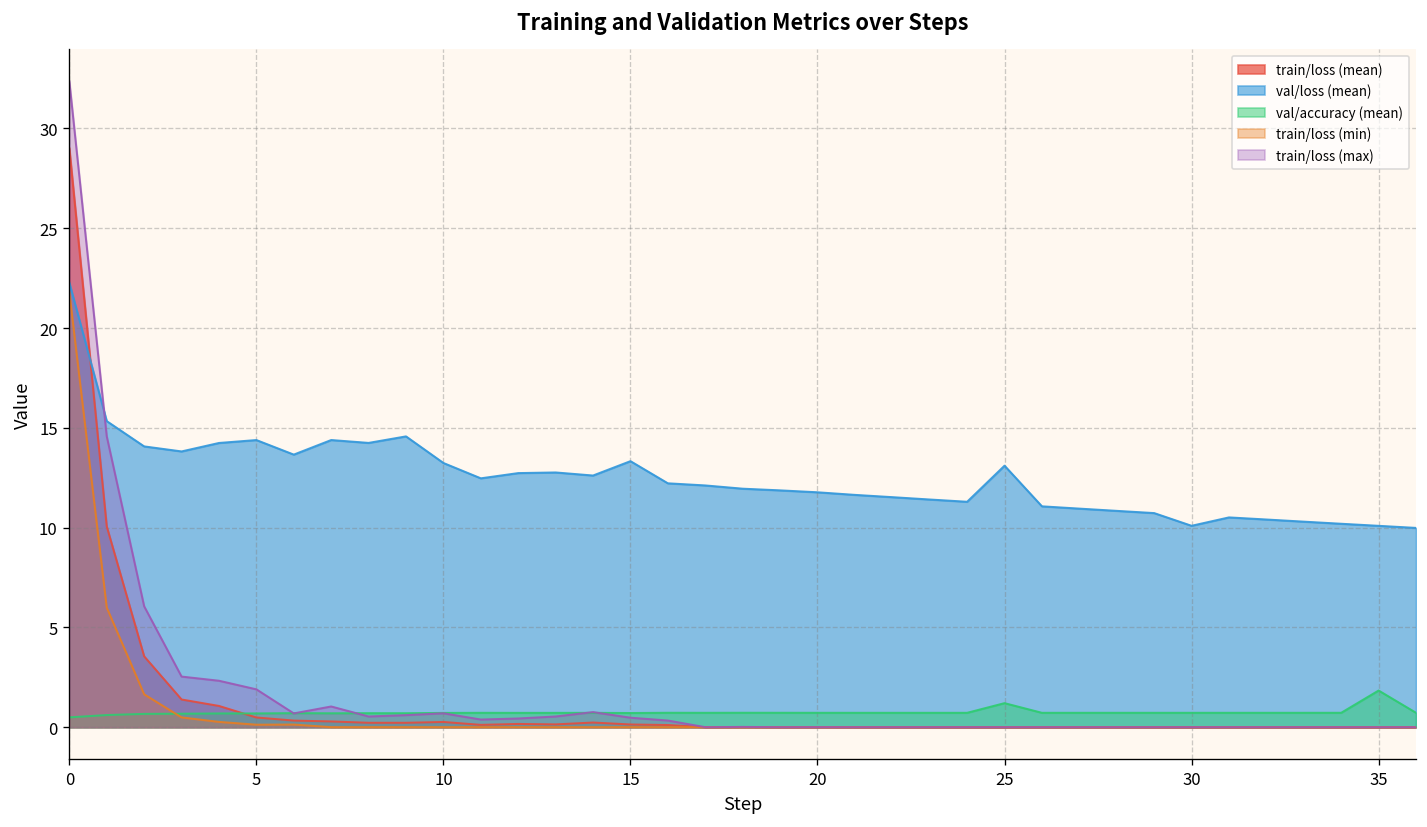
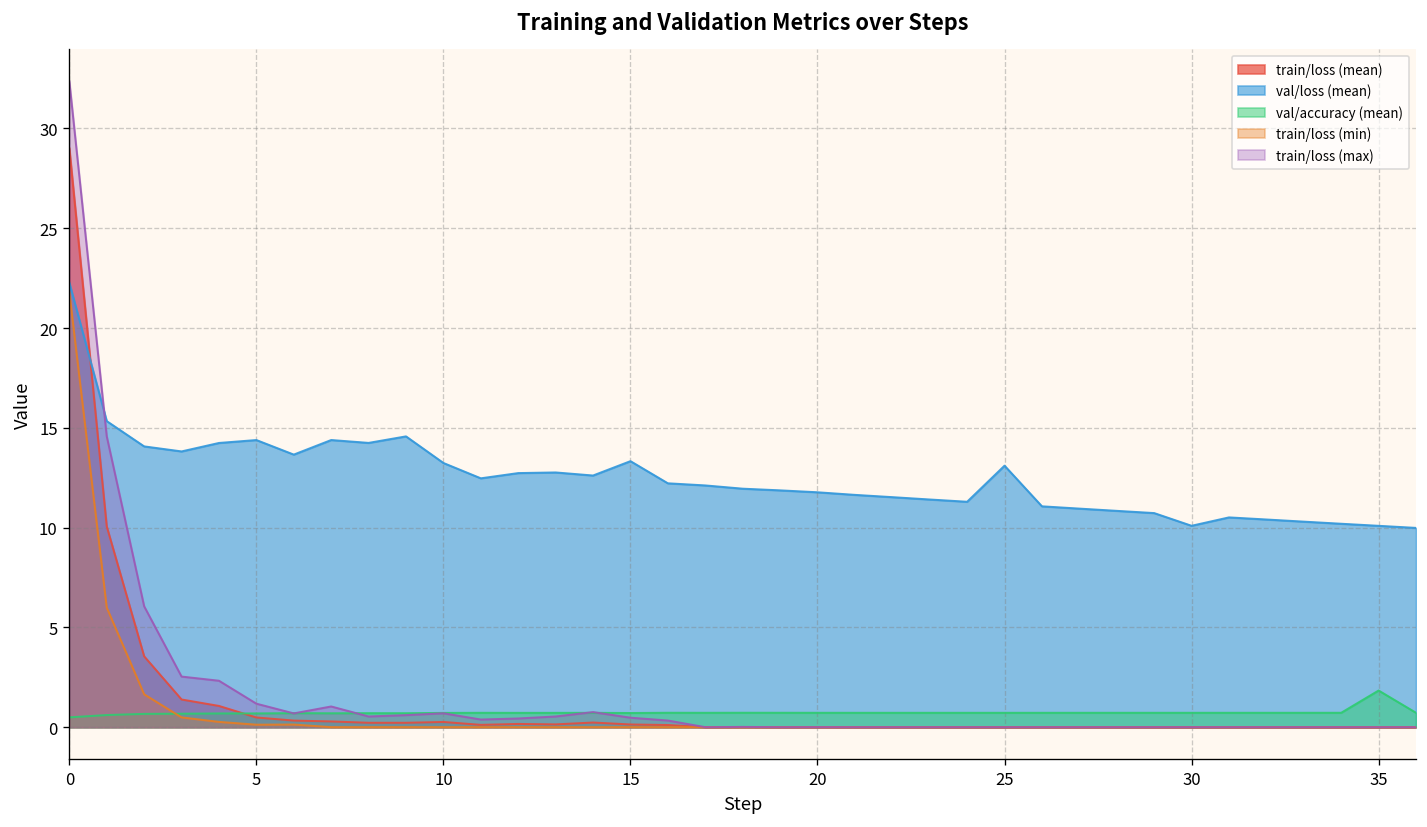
train/loss (max), 5: 1.9 -> 1.2
val/accuracy (mean), 25: 1.2 -> 0.7
